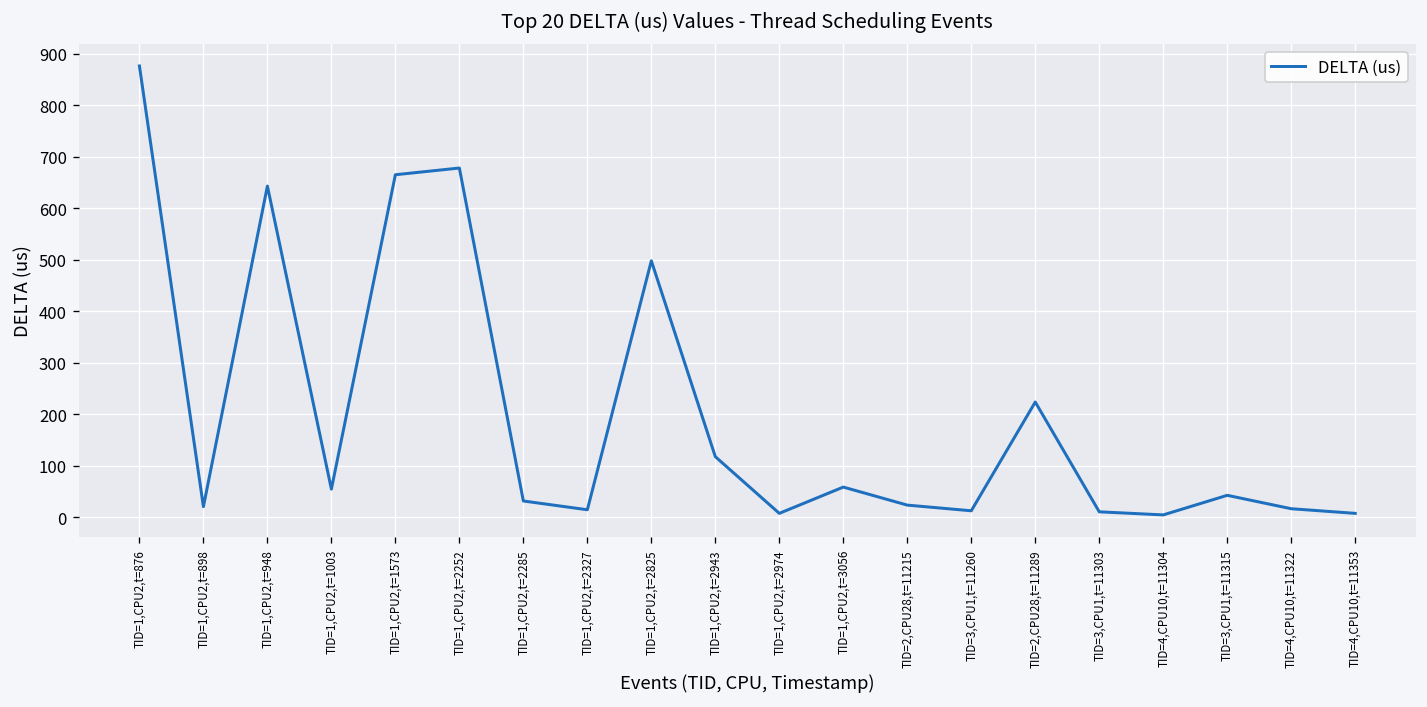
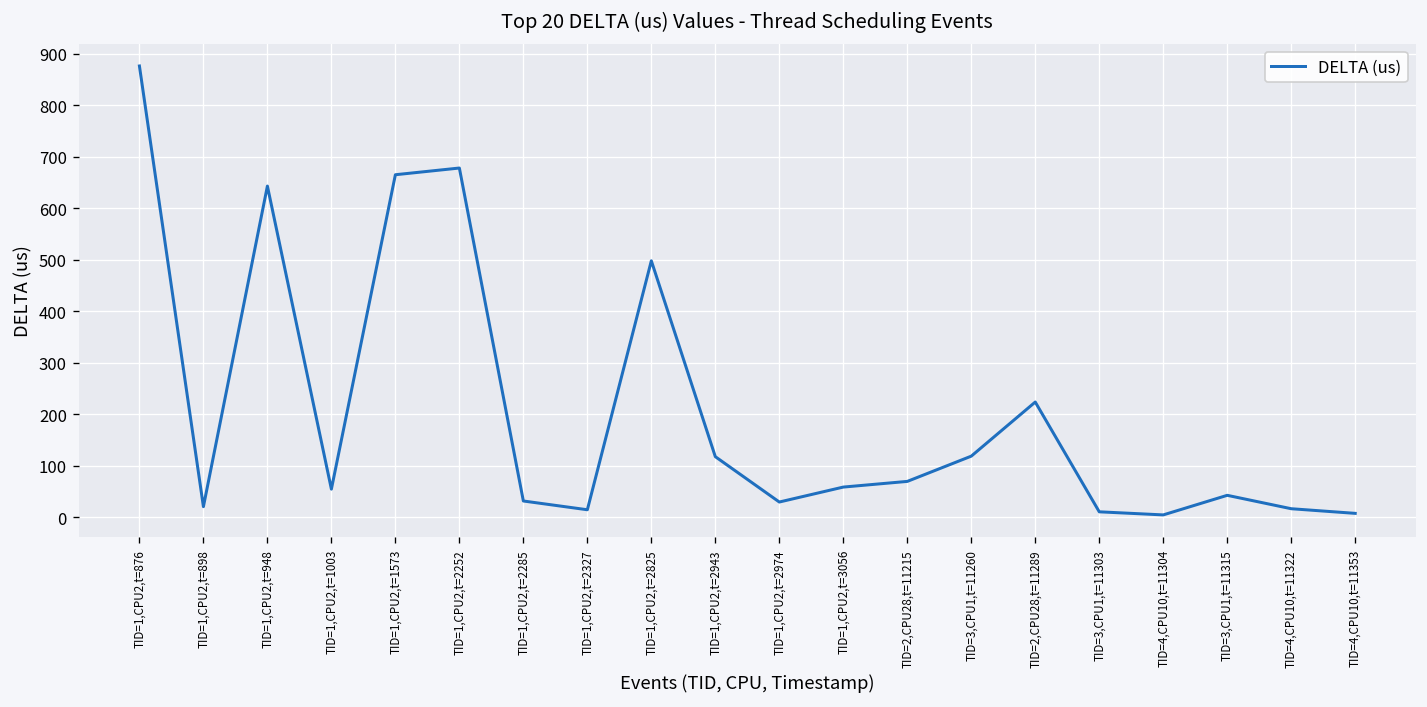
TID=1,CPU2,t=2974: 10 -> 30
TID=2,CPU28,t=11215: 20 -> 70
TID=3,CPU1,t=11260: 10 -> 120
